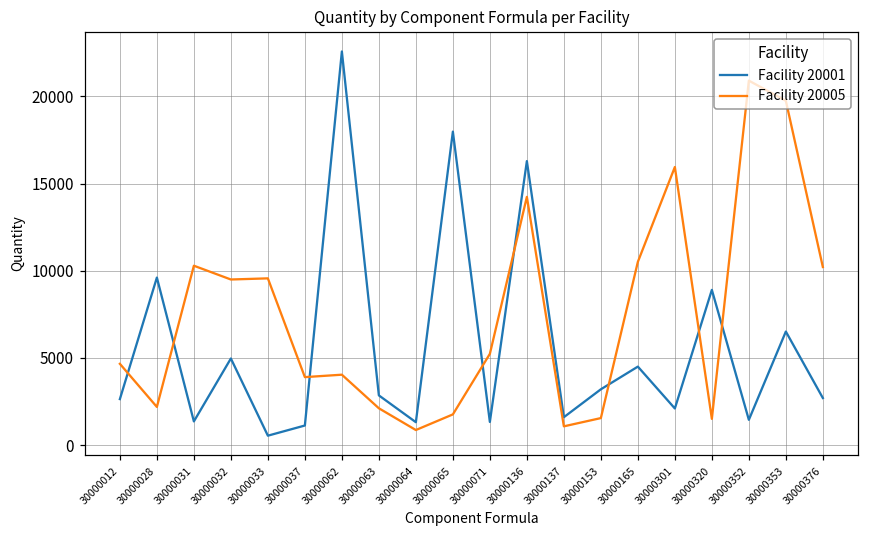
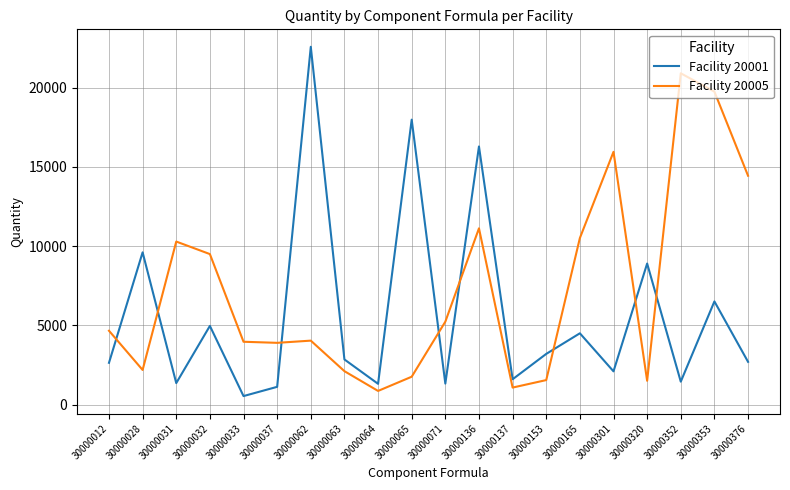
Facility 20005, 30000033: 9600 -> 4000
Facility 20005, 30000136: 14200 -> 11100
Facility 20005, 30000376: 10200 -> 14400
